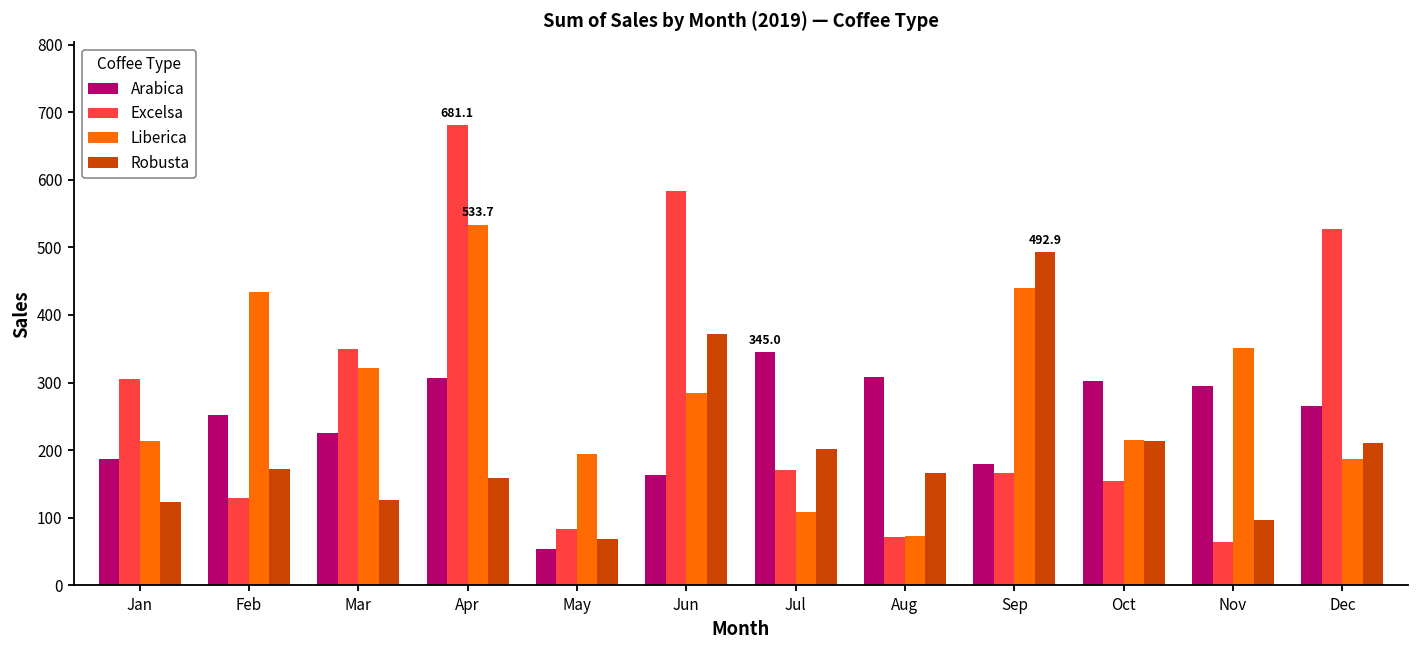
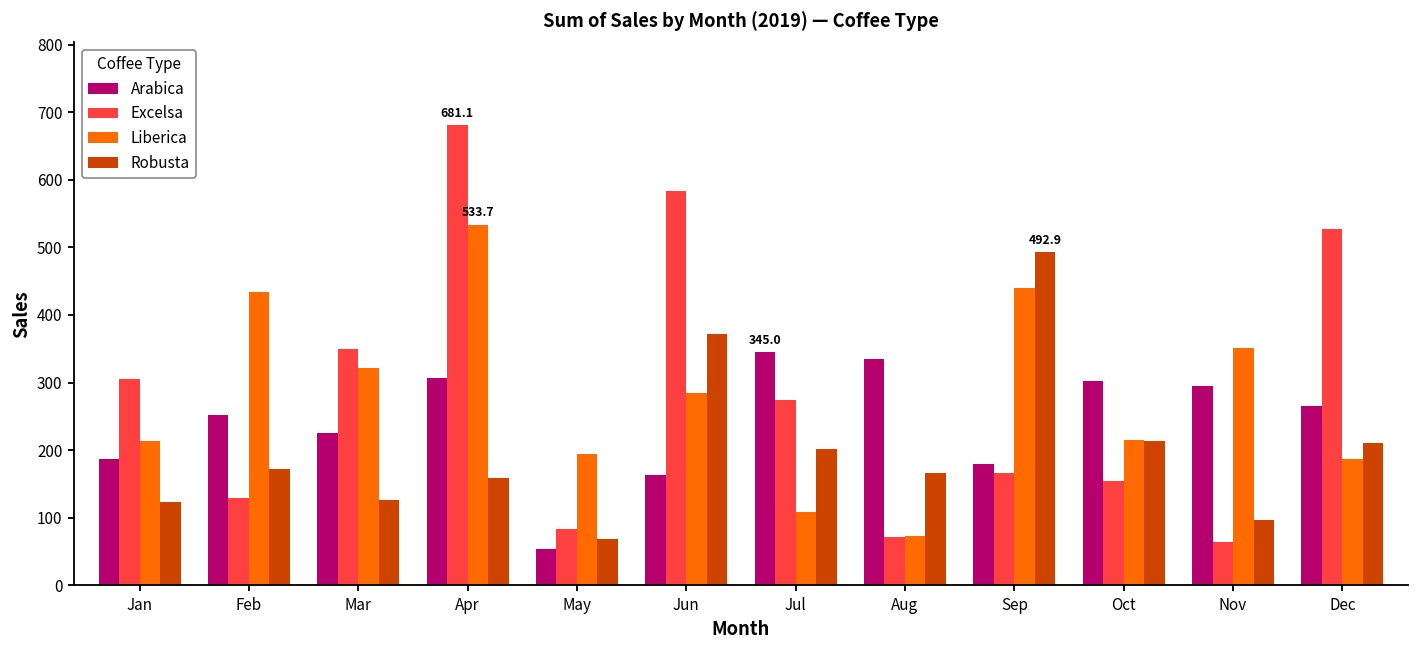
Excelsa, Jul: 170 -> 270
Arabica, Aug: 310 -> 330
